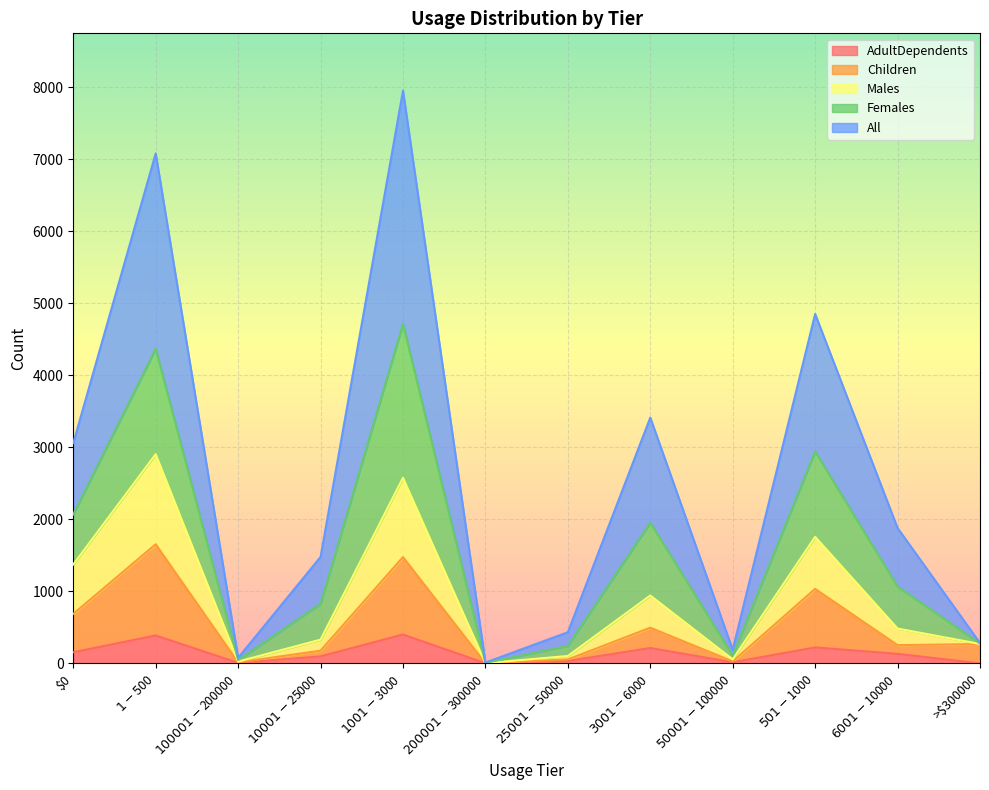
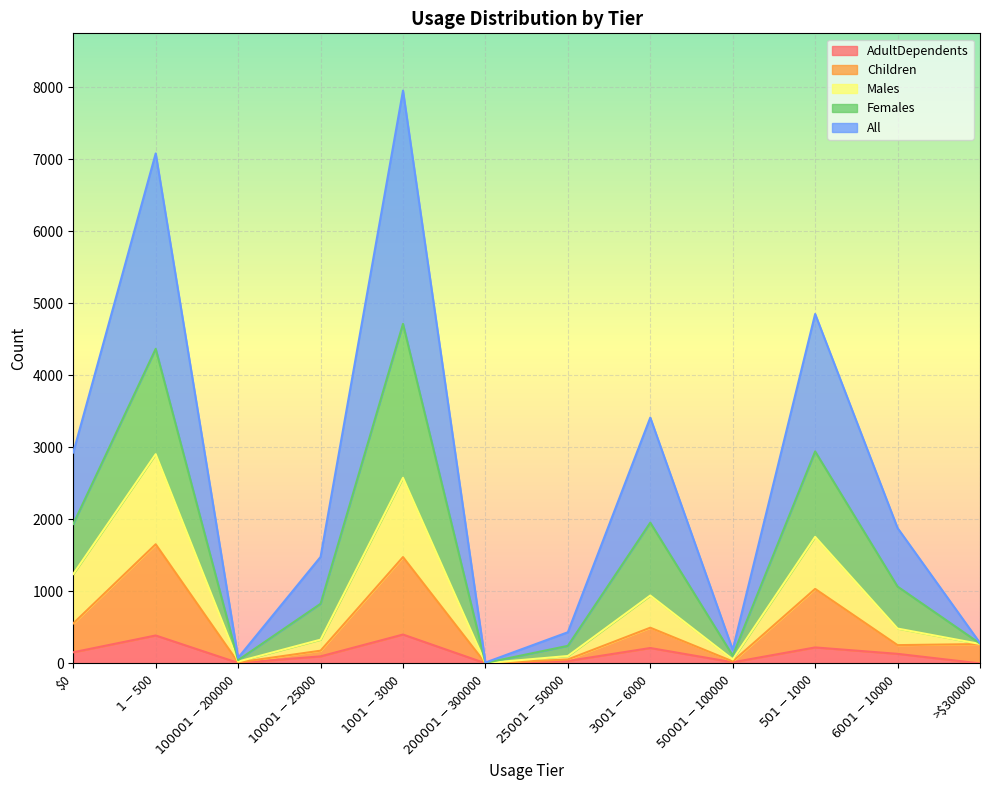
Children, $0: 500 -> 400
